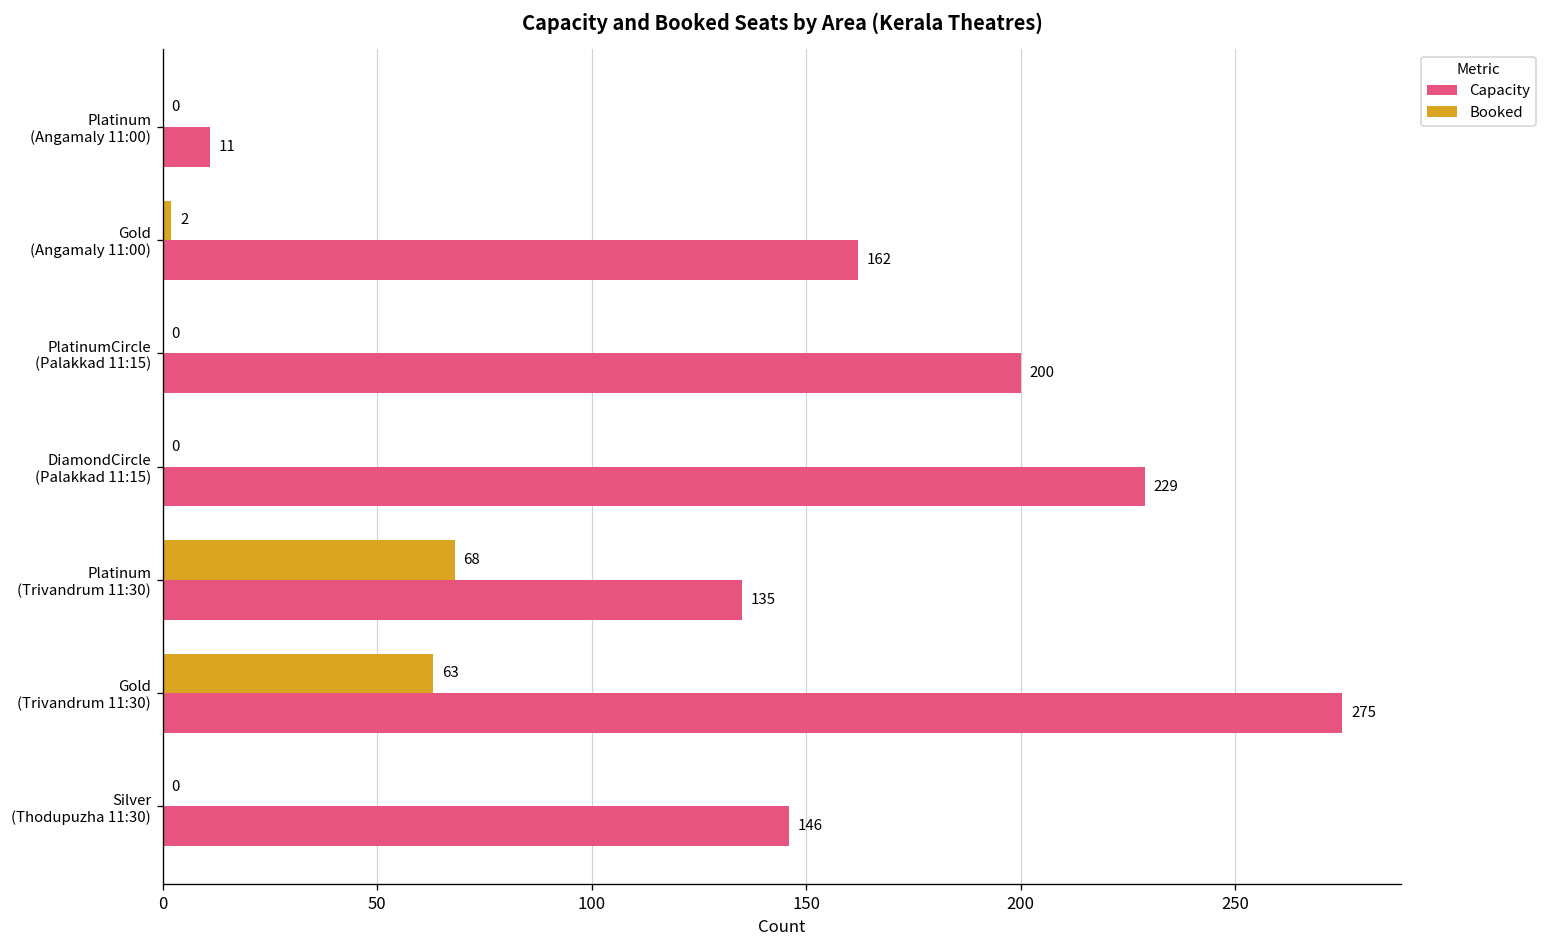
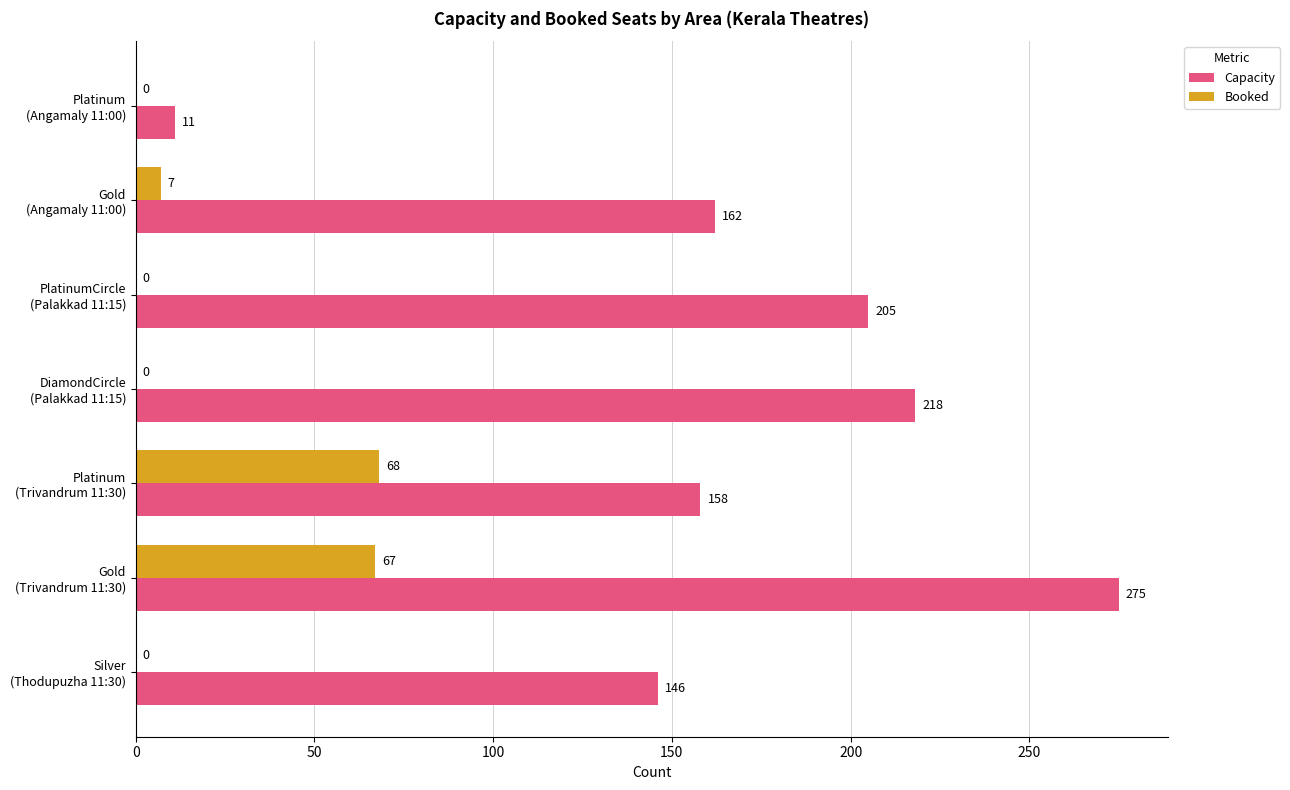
Booked, Gold (Angamaly 11:00): 2 -> 7
Capacity, PlatinumCircle (Palakkad 11:15): 200 -> 205
Capacity, DiamondCircle (Palakkad 11:15): 229 -> 218
Capacity, Platinum (Trivandrum 11:30): 135 -> 158
Booked, Gold (Trivandrum 11:30): 63 -> 67
